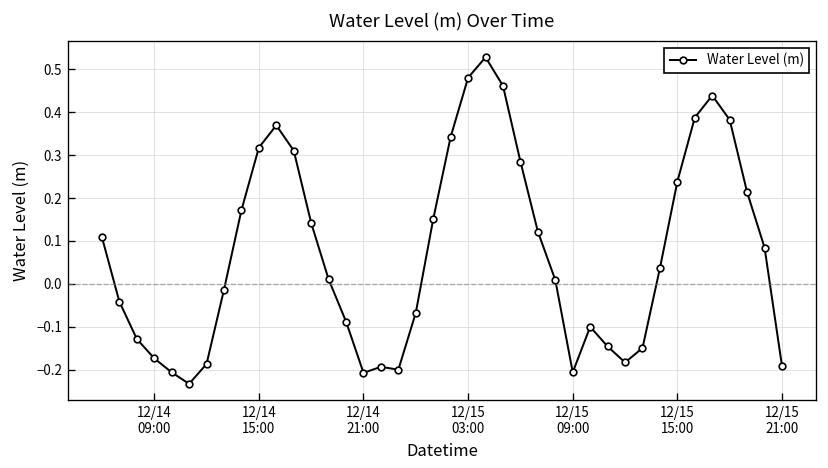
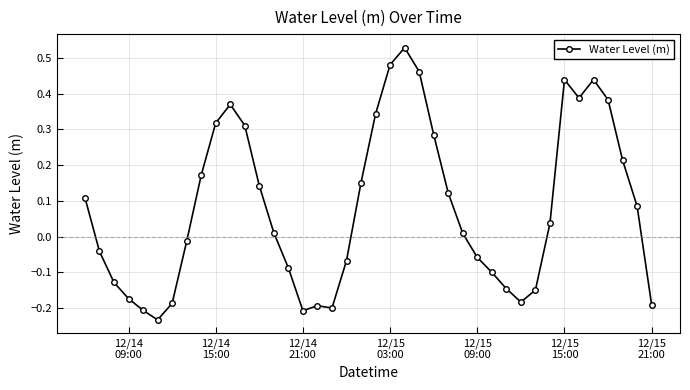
12/15 09:00: -0.21 -> -0.06
12/15 15:00: 0.24 -> 0.44
